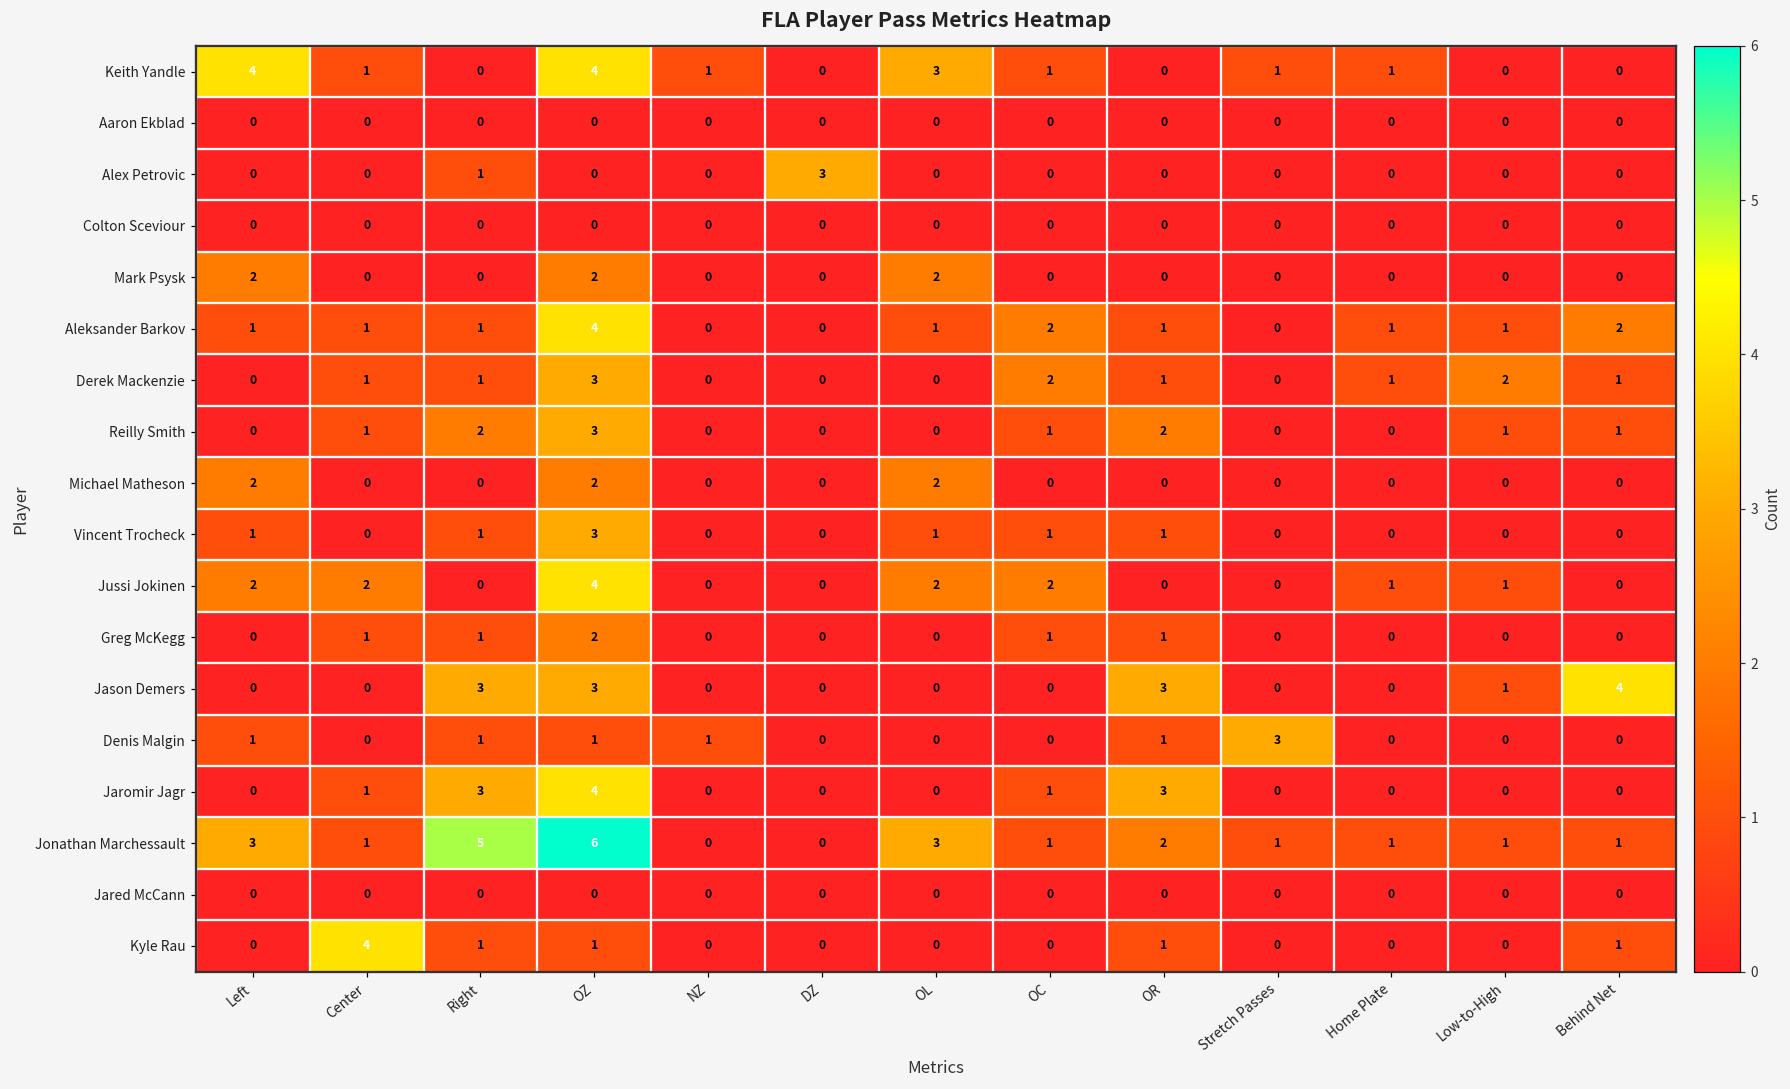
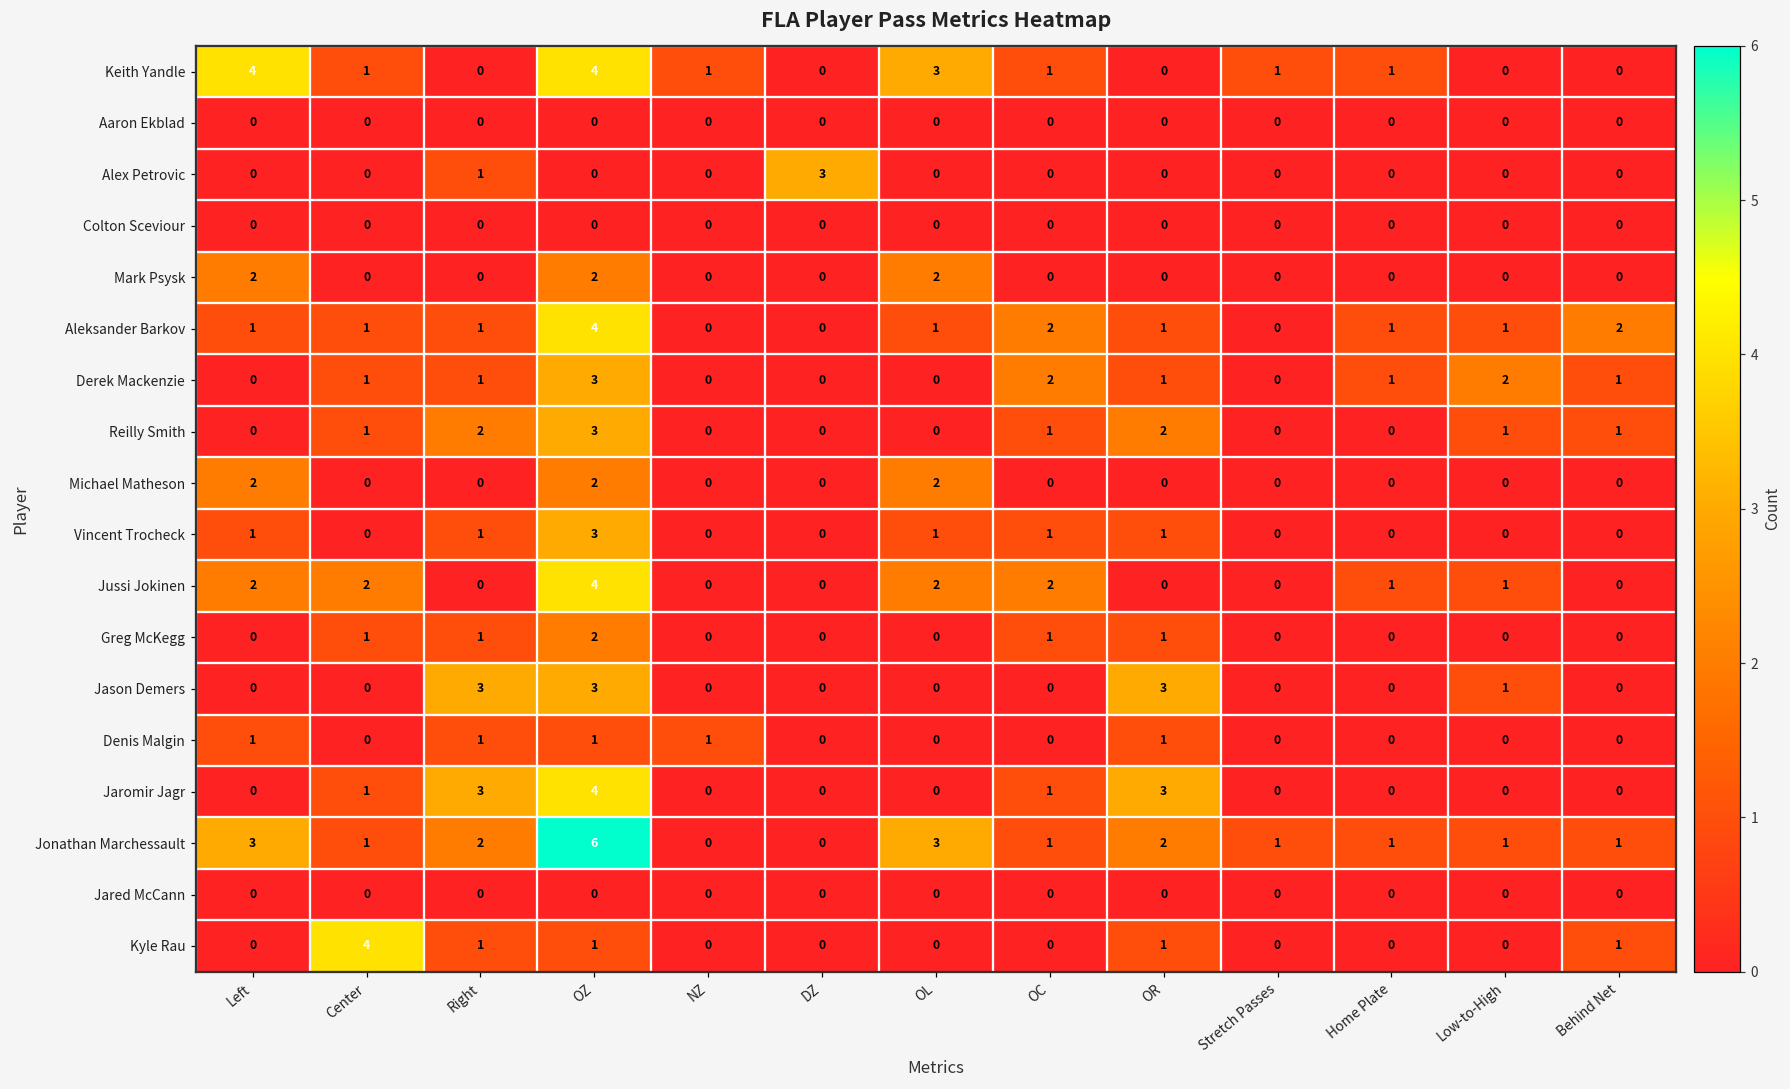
Jason Demers, Behind Net: 4 -> 0
Denis Malgin, Stretch Passes: 3 -> 0
Jonathan Marchessault, Right: 5 -> 2
